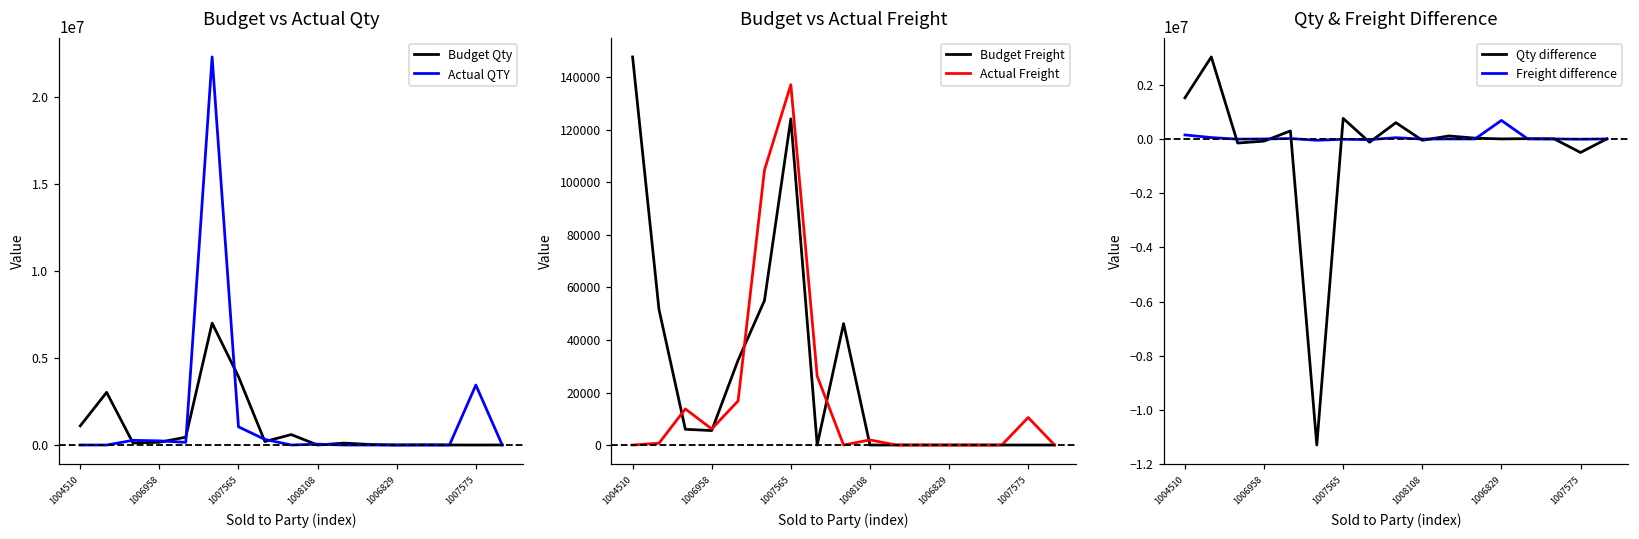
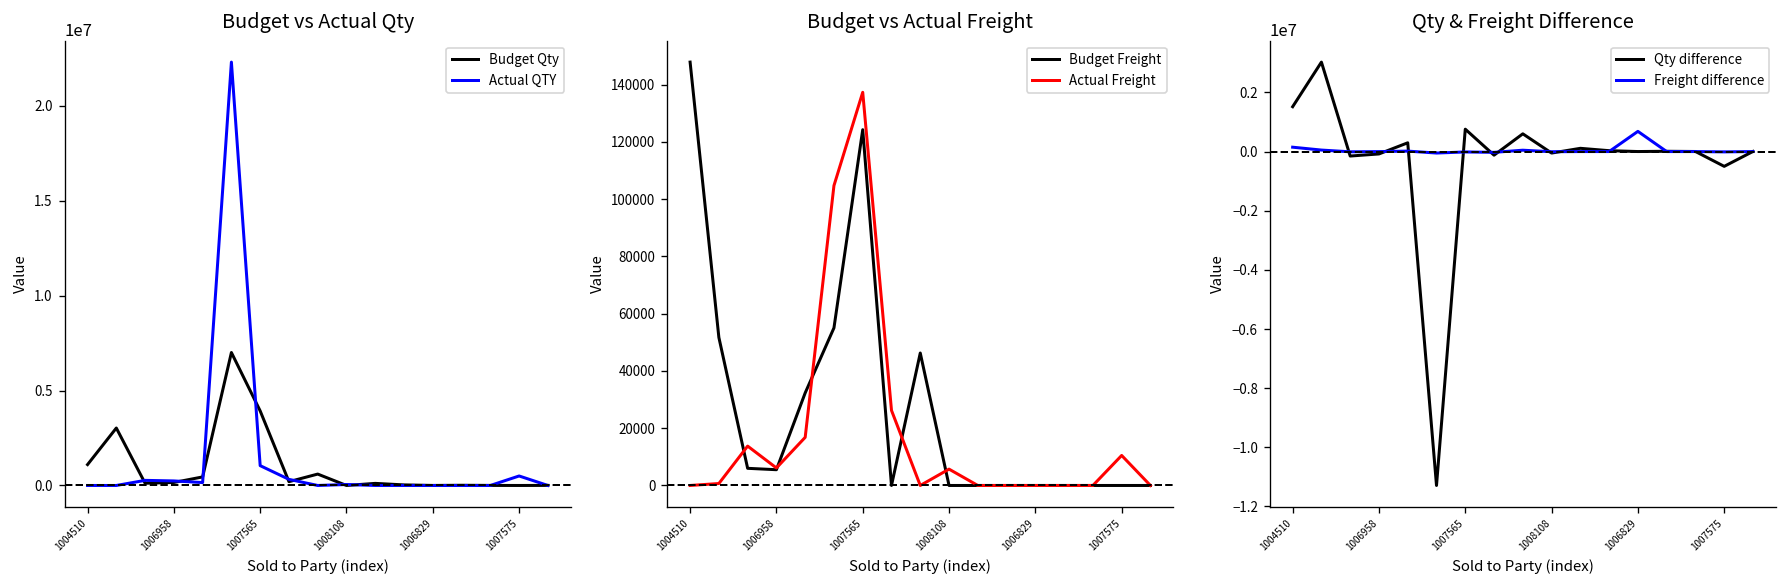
Budget vs Actual Qty, Actual QTY, 1007575: 3400000 -> 500000
Budget vs Actual Freight, Actual Freight, 1008108: 2000 -> 6000
